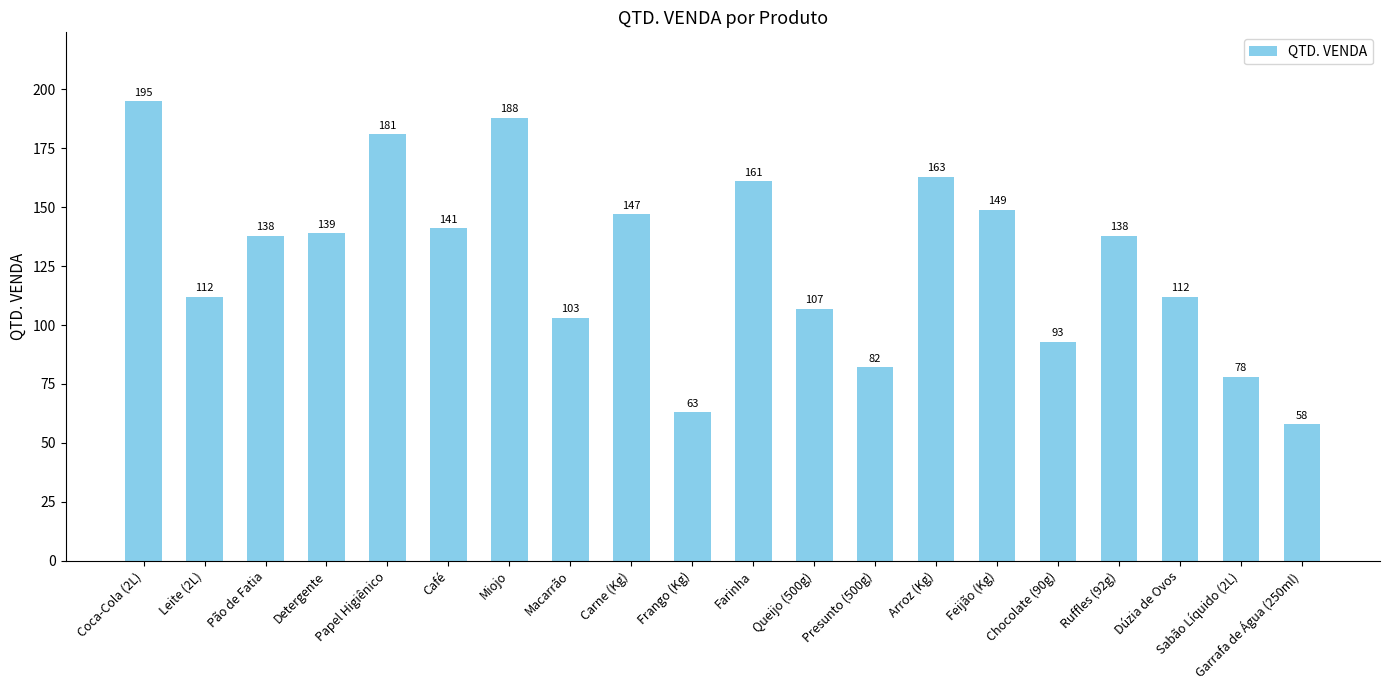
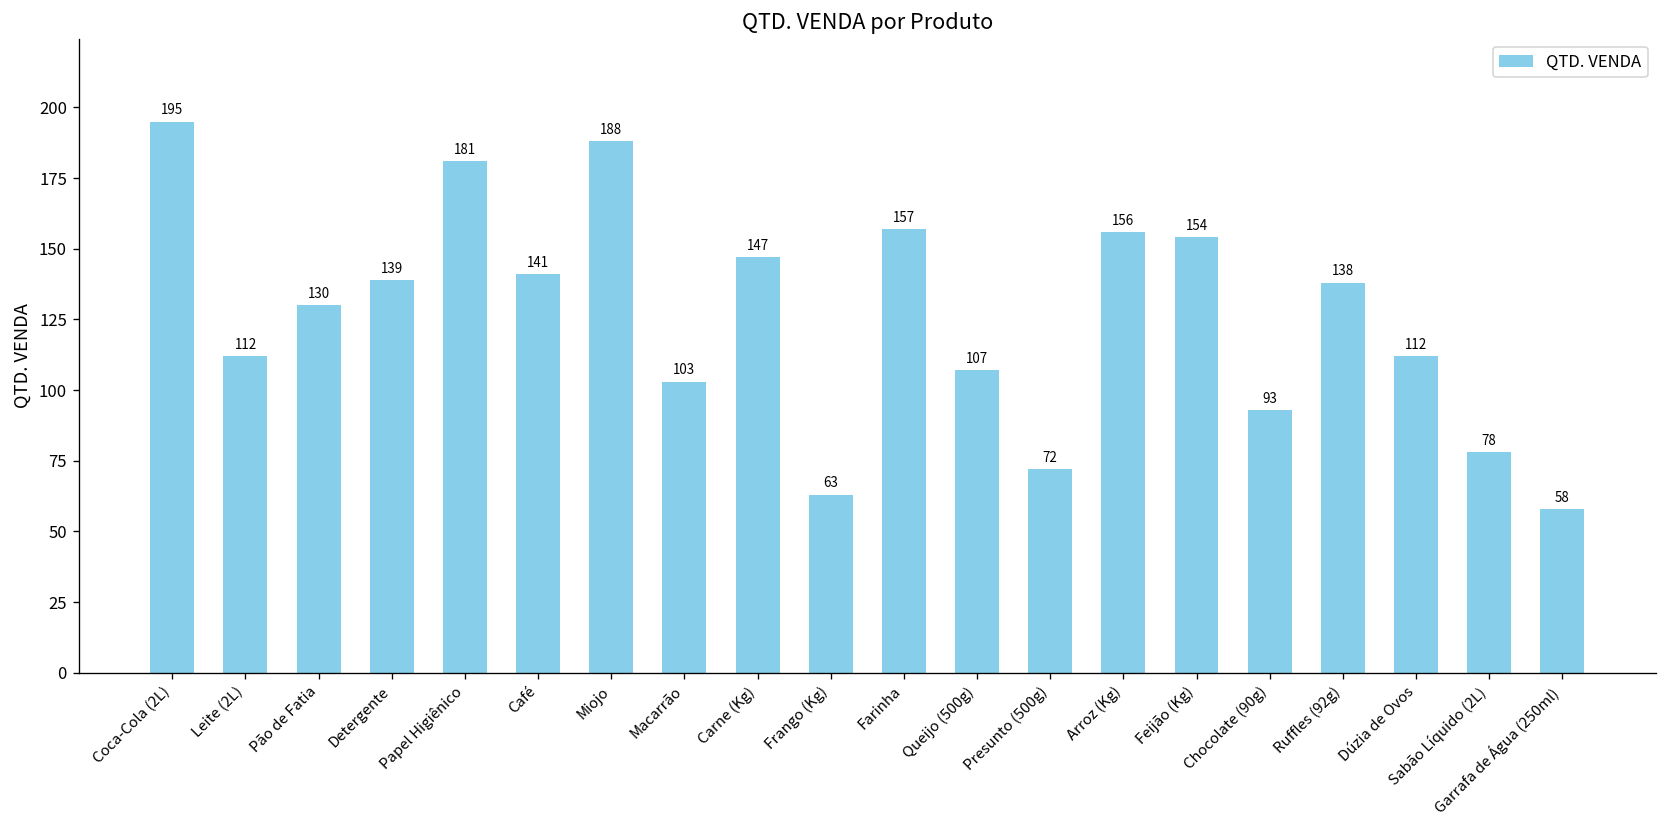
Pão de Fatia: 138 -> 130
Farinha: 161 -> 157
Presunto (500g): 82 -> 72
Arroz (Kg): 163 -> 156
Feijão (Kg): 149 -> 154
